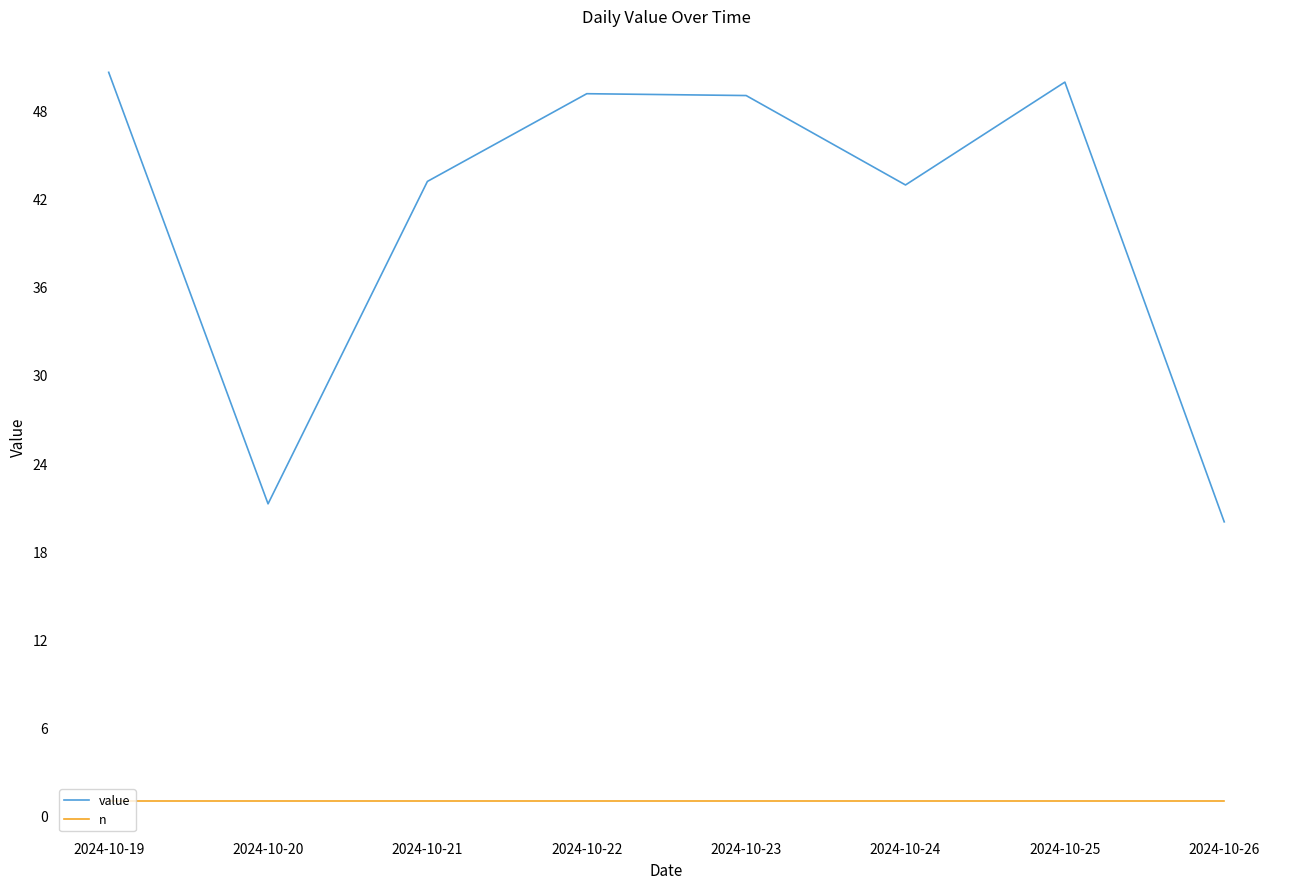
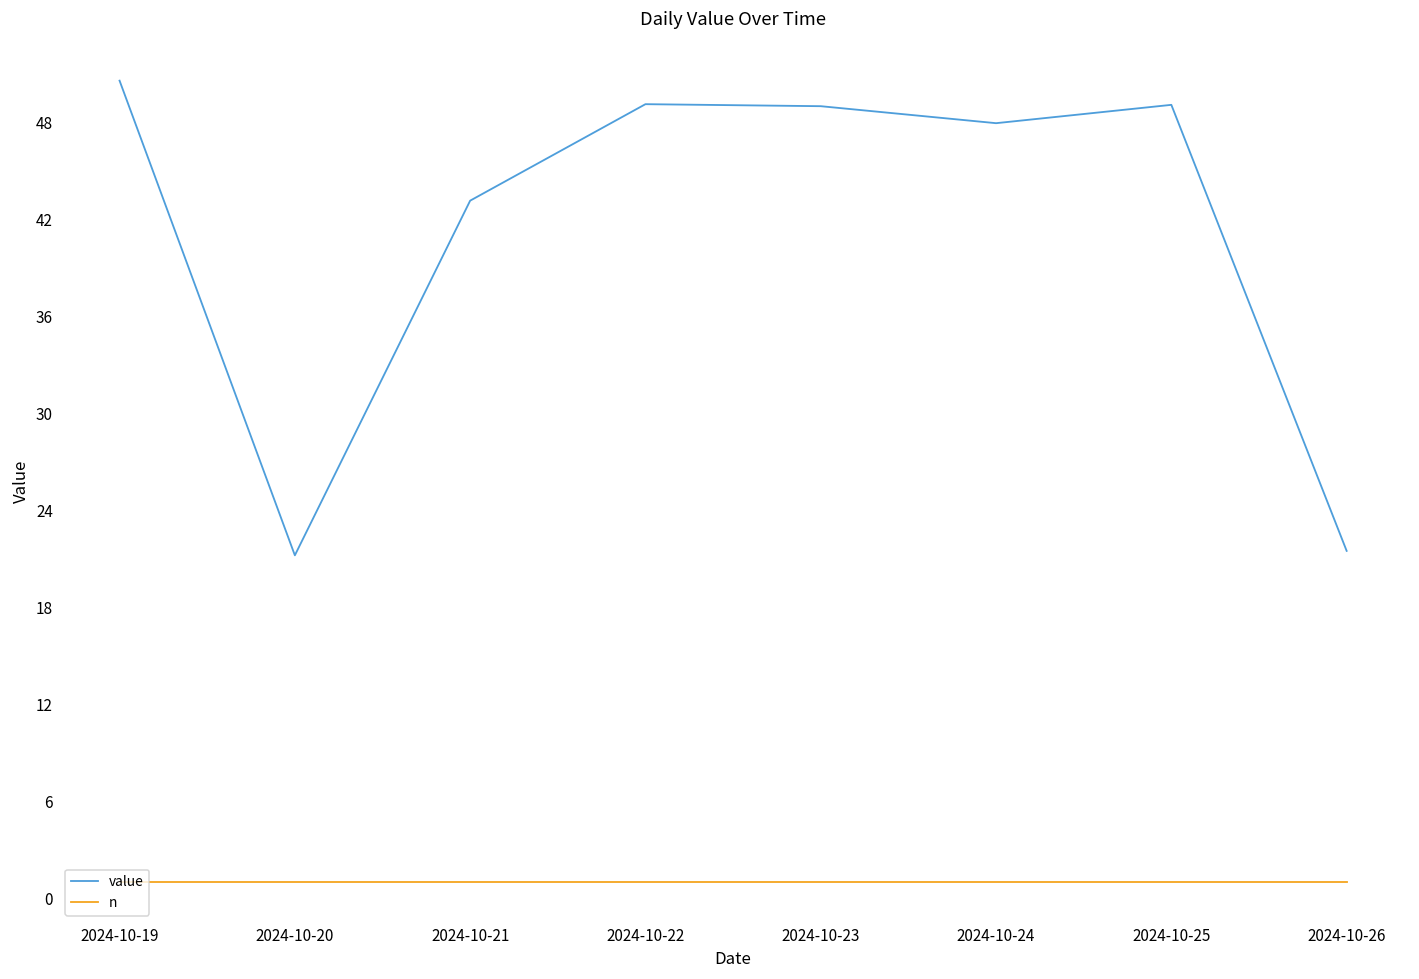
value, 2024-10-24: 42.9 -> 47.9
value, 2024-10-25: 49.9 -> 49.1
value, 2024-10-26: 20.0 -> 21.5
